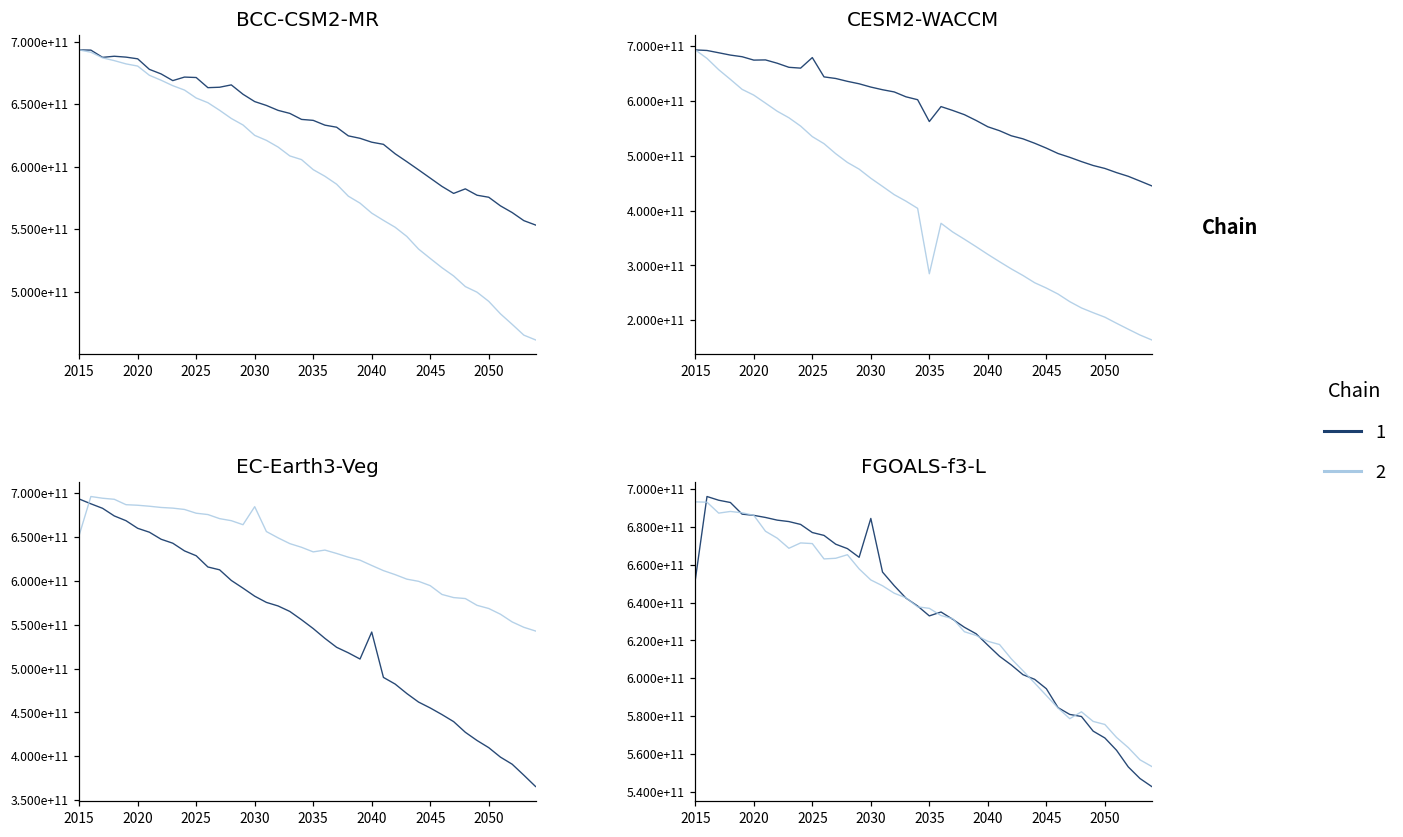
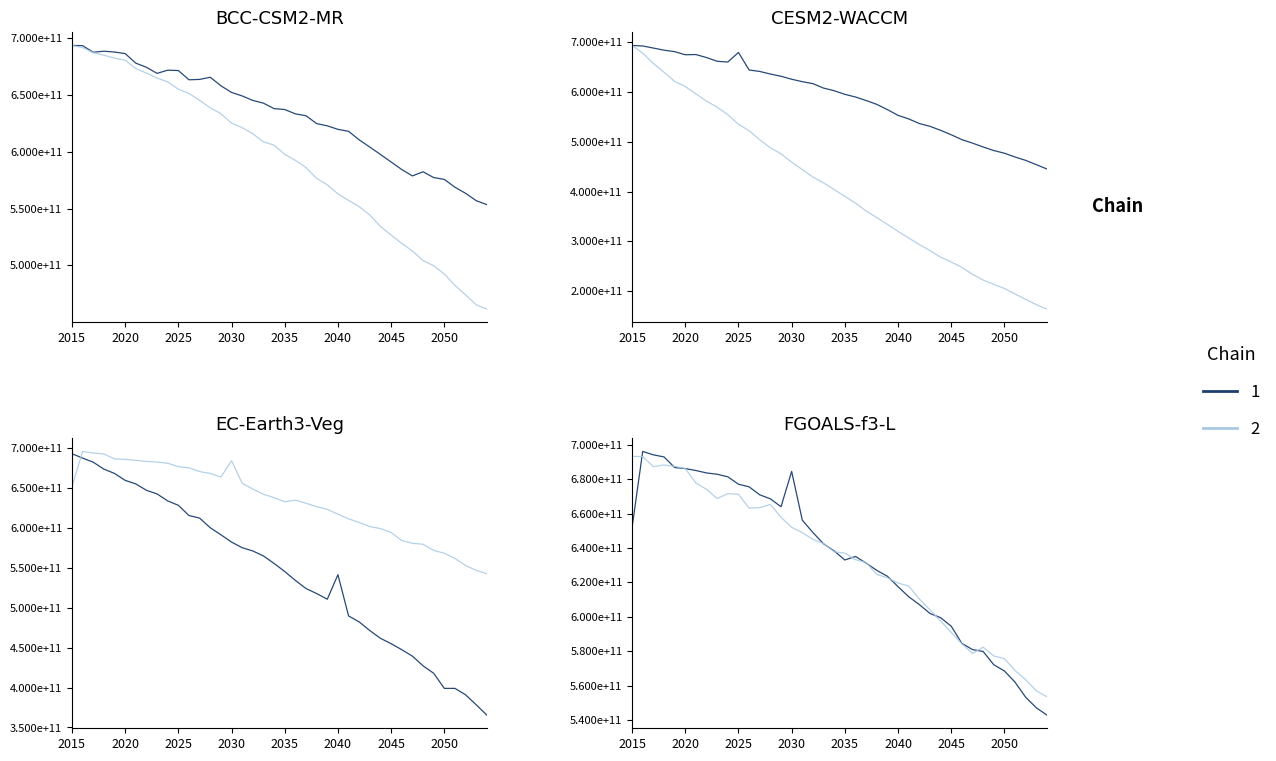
CESM2-WACCM, 1, 2035: 560000000000 -> 600000000000
CESM2-WACCM, 2, 2035: 280000000000 -> 390000000000
EC-Earth3-Veg, 1, 2050: 410000000000 -> 400000000000
